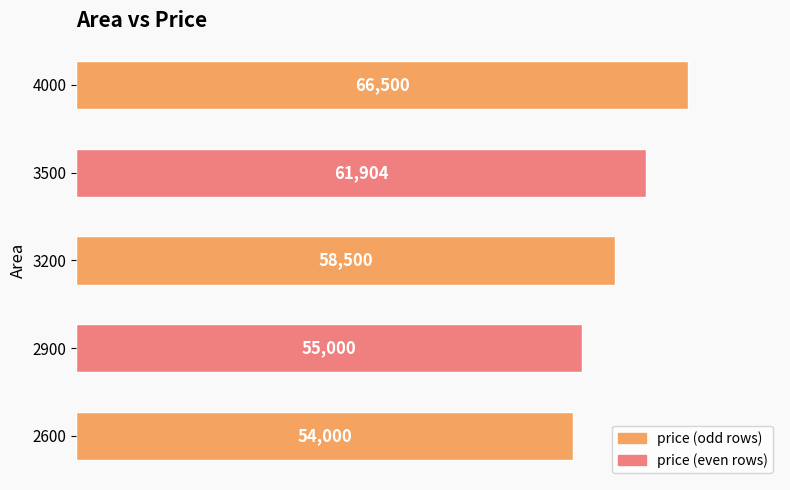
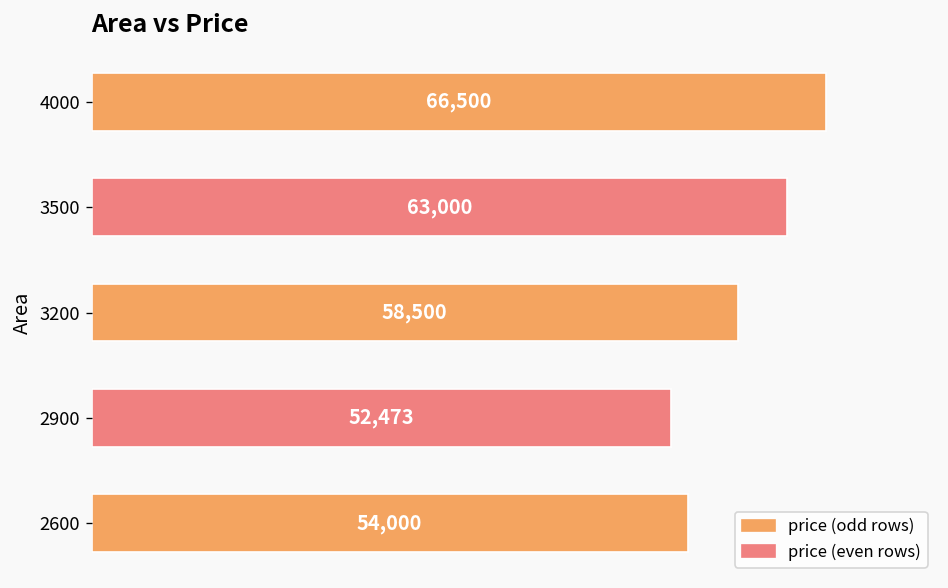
3500: 61,904 -> 63,000
2900: 55,000 -> 52,473
